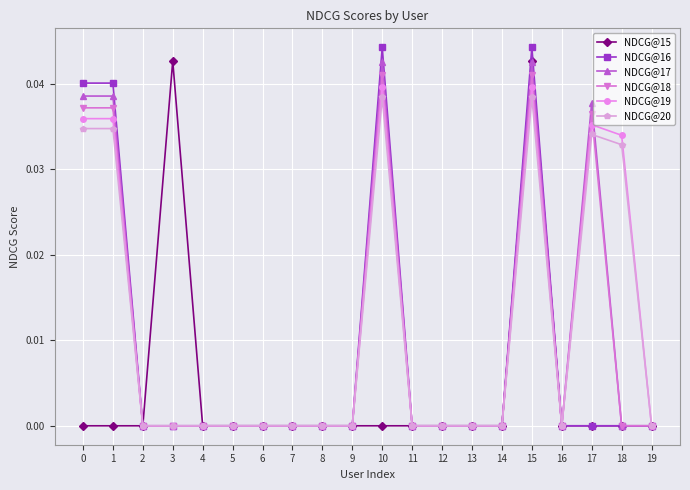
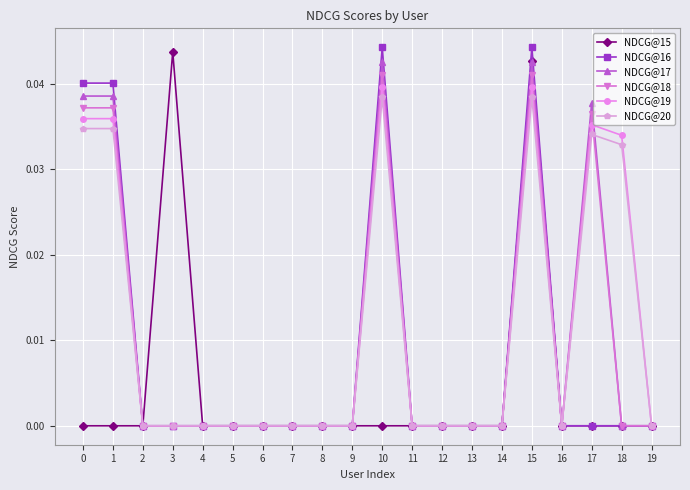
NDCG@15, 3: 0.043 -> 0.044
